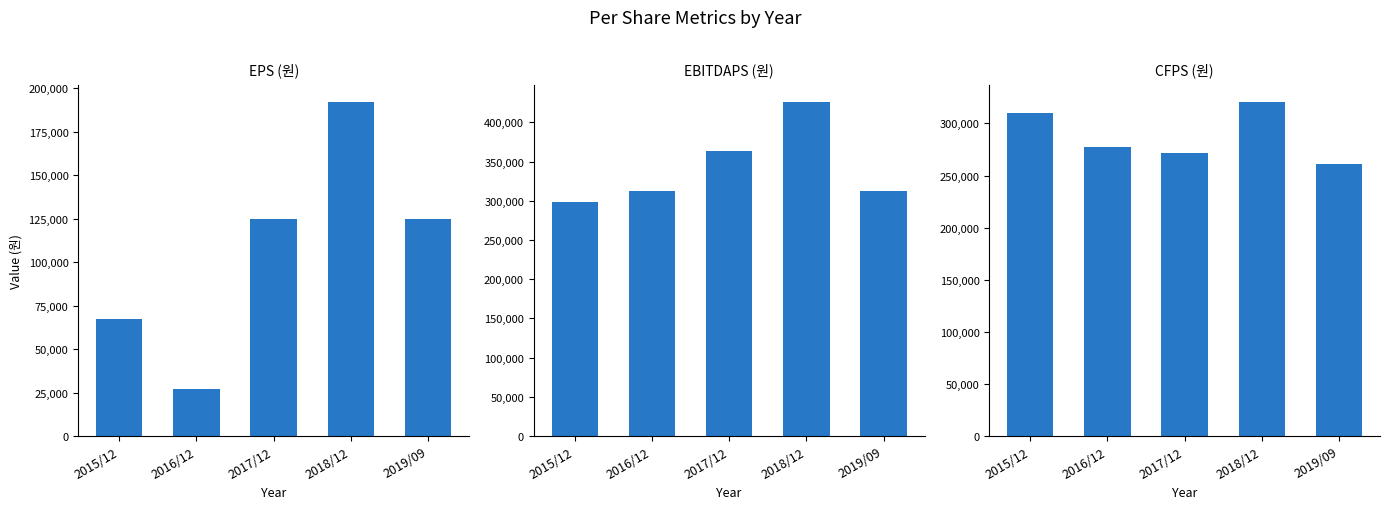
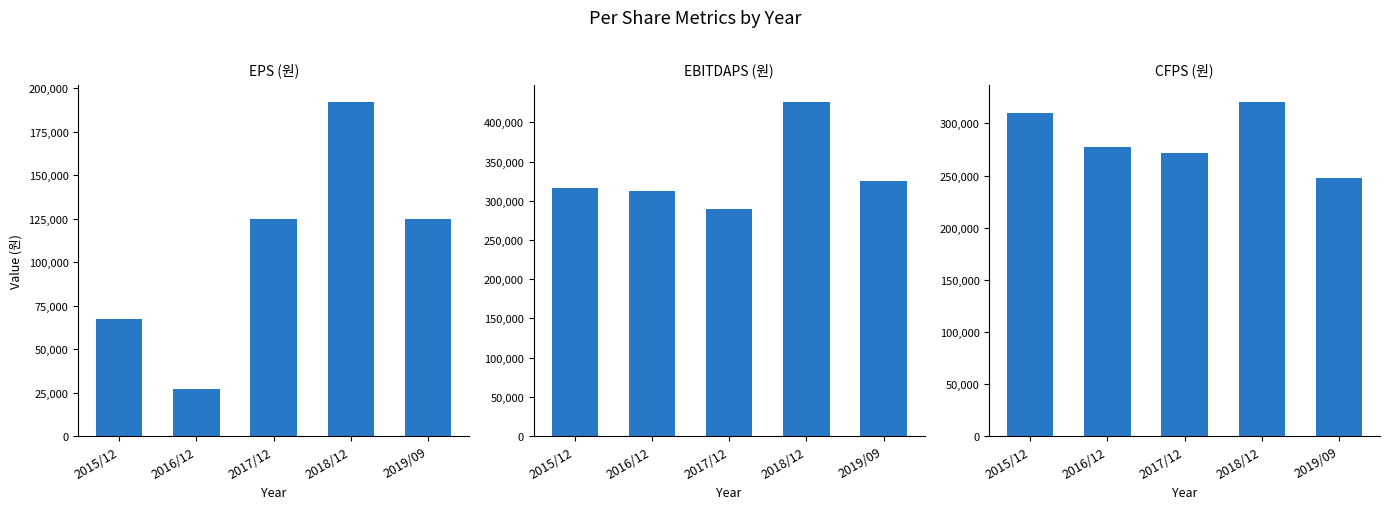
EBITDAPS (원), 2015/12: 300,000 -> 320,000
EBITDAPS (원), 2017/12: 360,000 -> 290,000
EBITDAPS (원), 2019/09: 310,000 -> 330,000
CFPS (원), 2019/09: 261,000 -> 247,000
